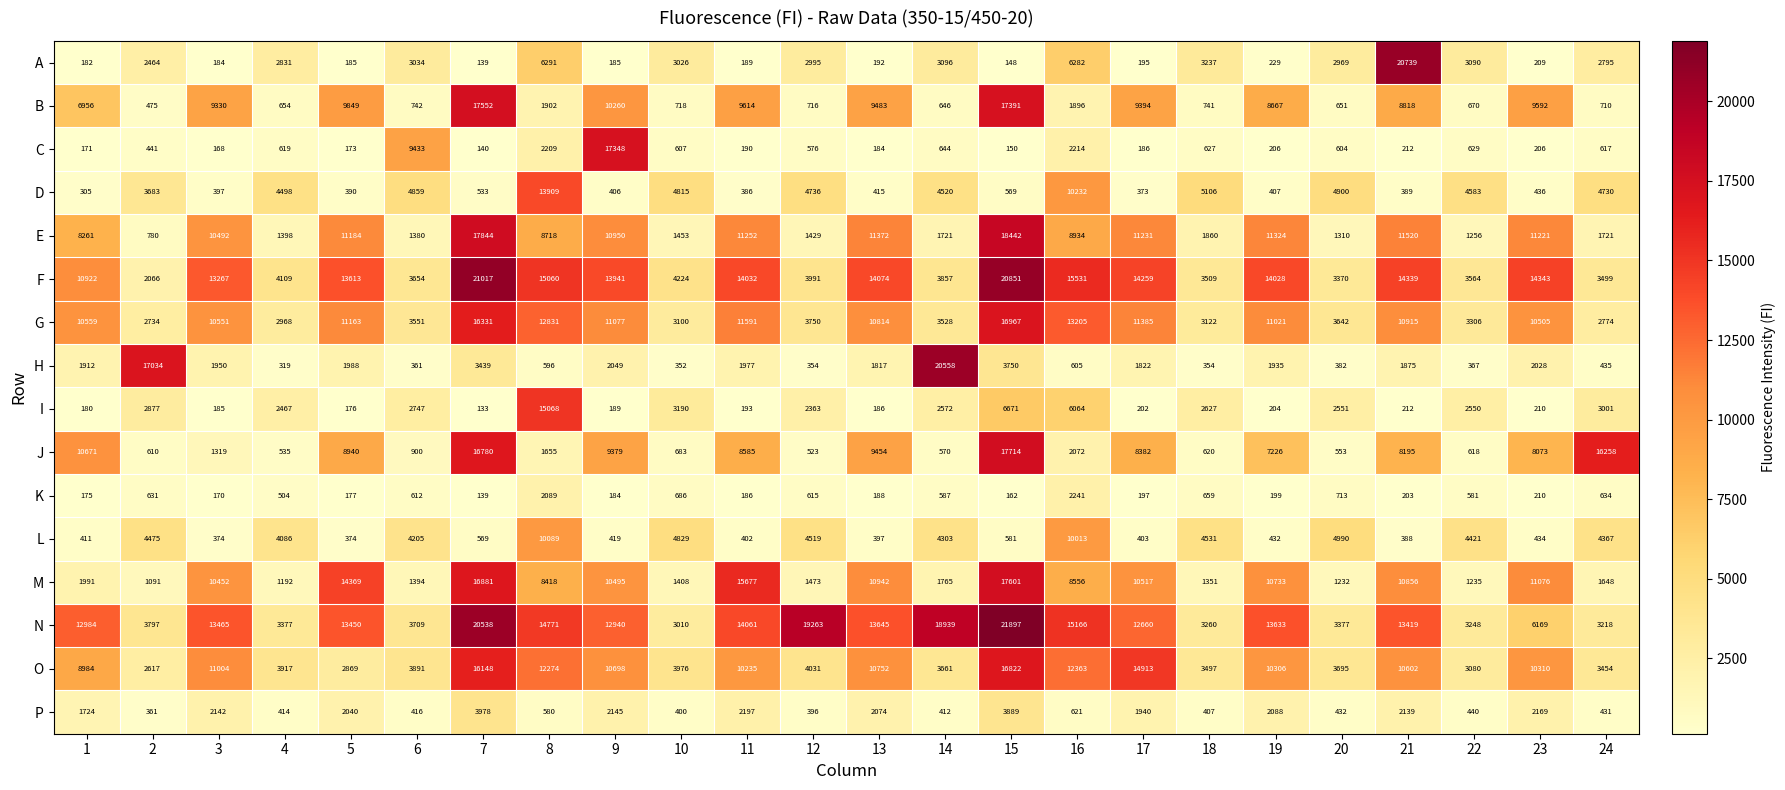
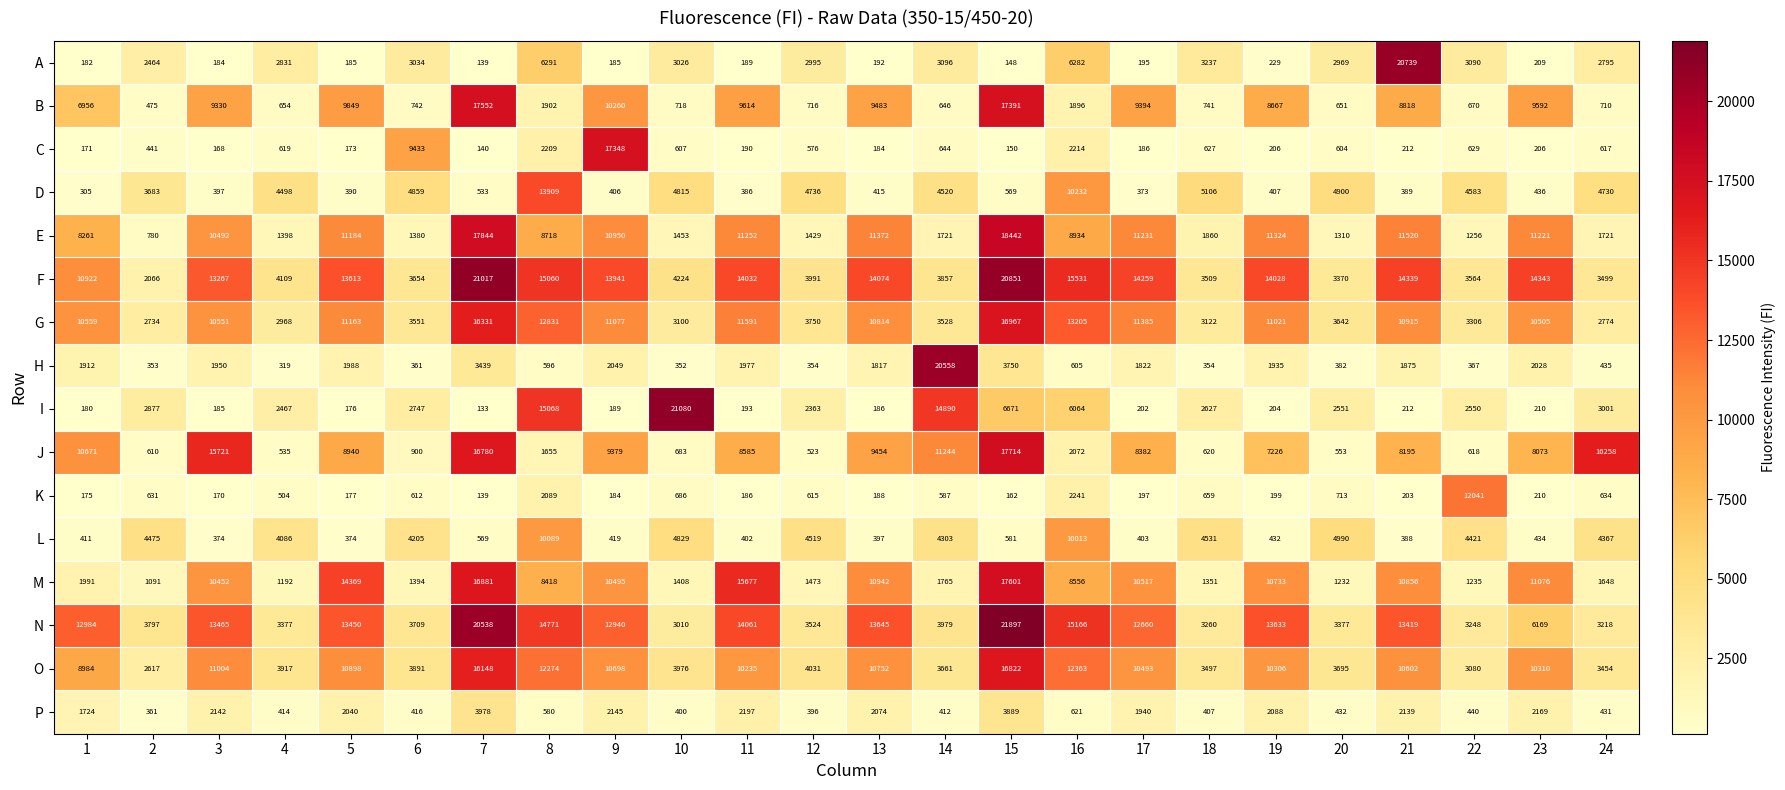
H, 2: 17034 -> 353
I, 10: 3190 -> 21080
I, 14: 2572 -> 14890
J, 3: 1319 -> 15721
J, 14: 570 -> 11244
K, 22: 581 -> 12041
N, 12: 19263 -> 3524
N, 14: 18939 -> 3979
O, 5: 2869 -> 10898
O, 17: 14913 -> 10493
